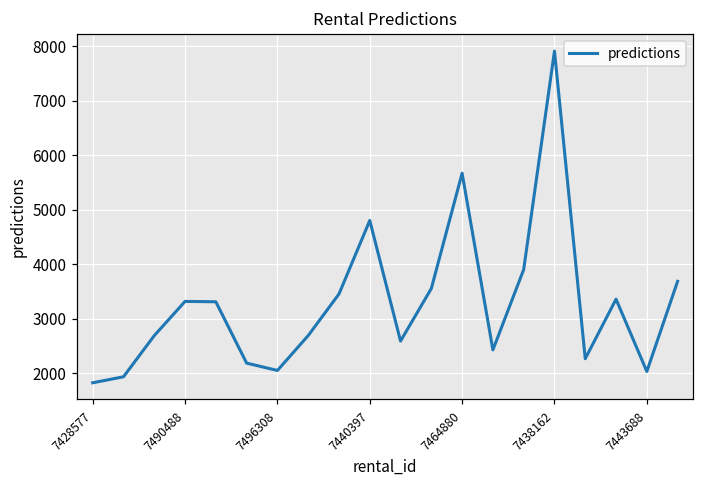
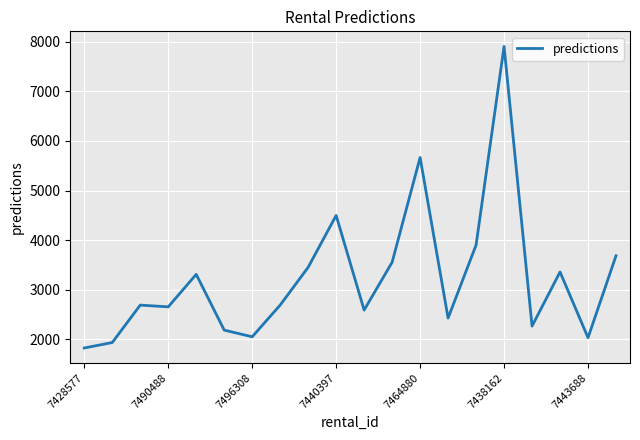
7490488: 3300 -> 2700
7440397: 4800 -> 4500
